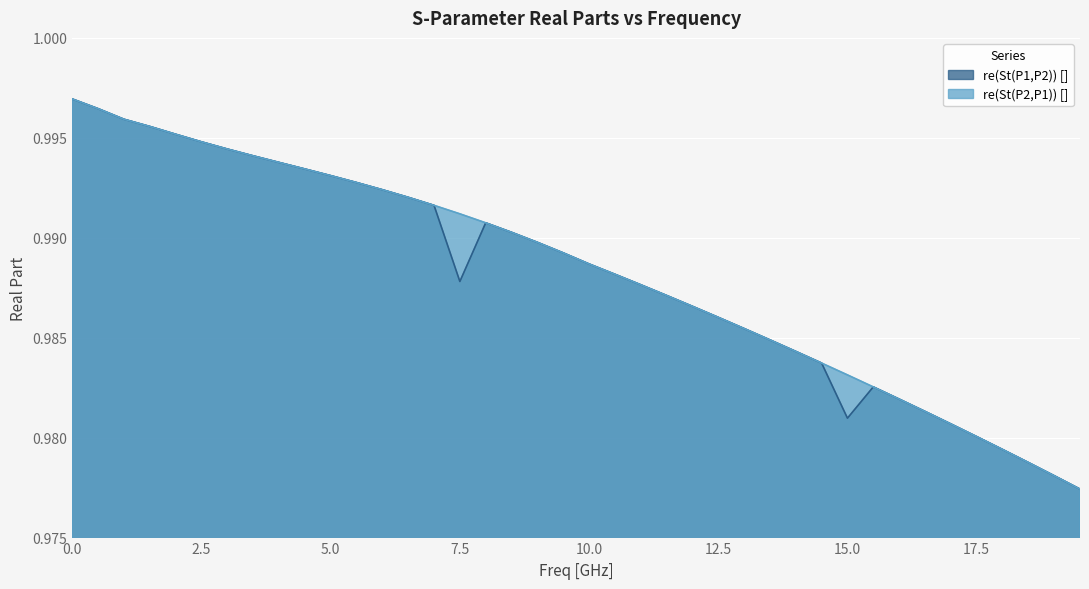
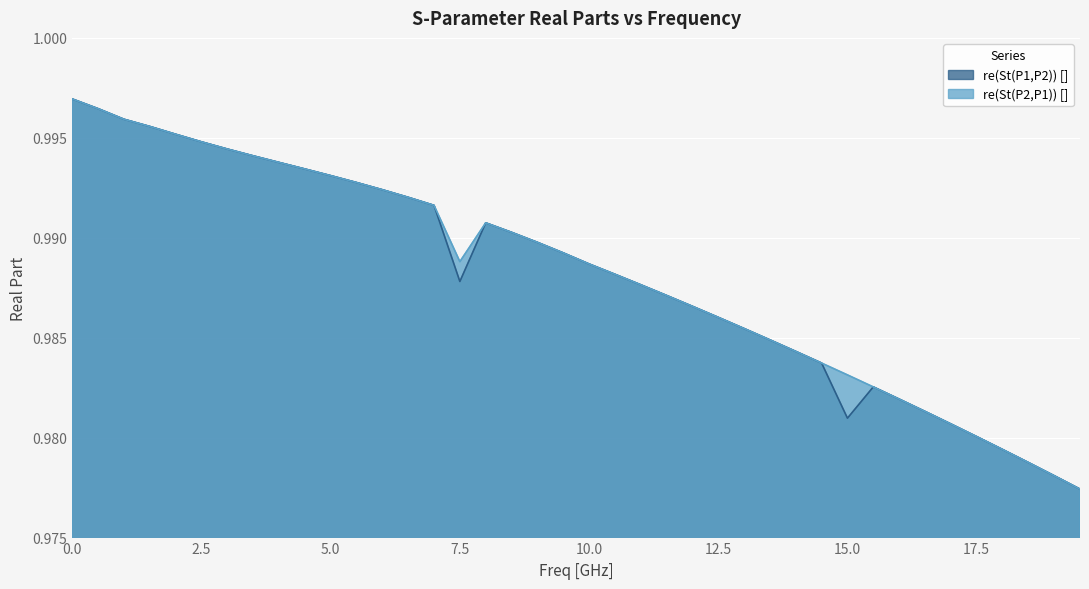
re(St(P2,P1)) [], 7.5: 0.9912 -> 0.9888
